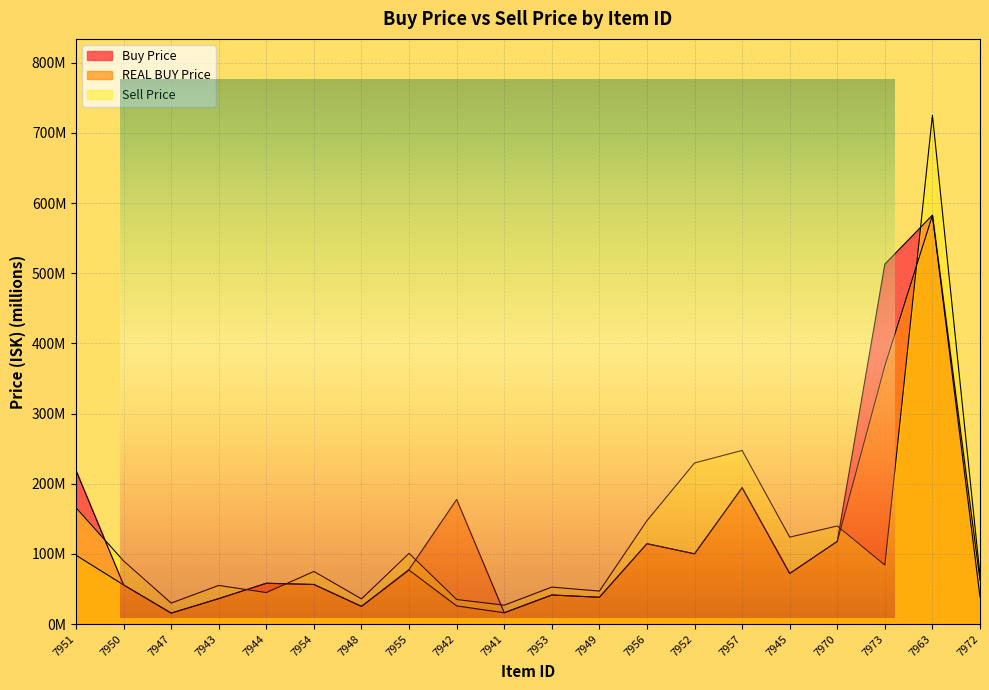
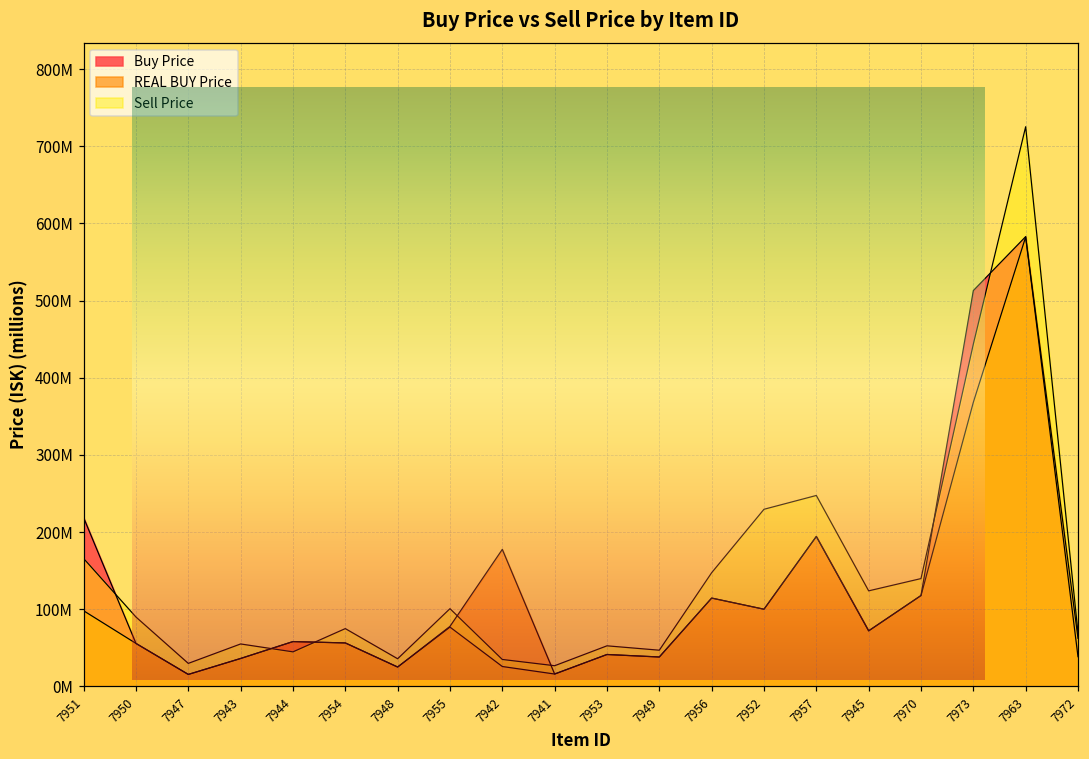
Sell Price, 7973: 80000000 -> 440000000
